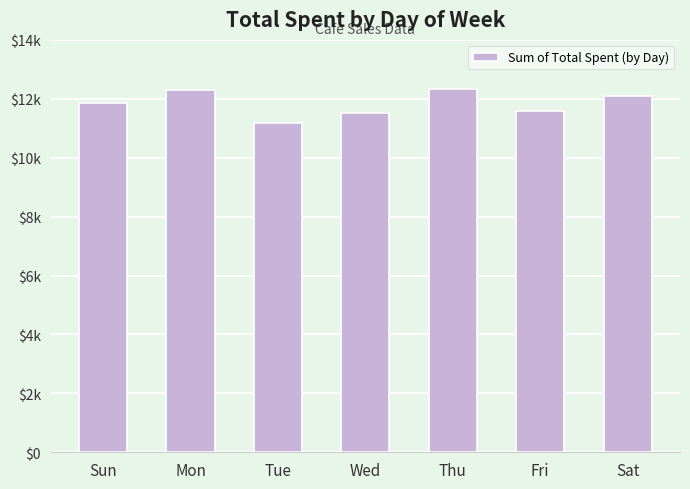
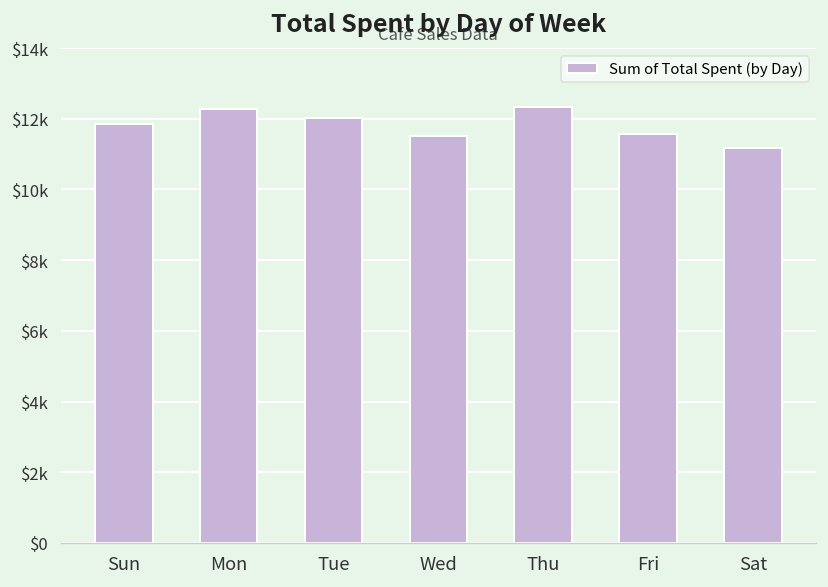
Tue: $11200 -> $12000
Sat: $12100 -> $11200
